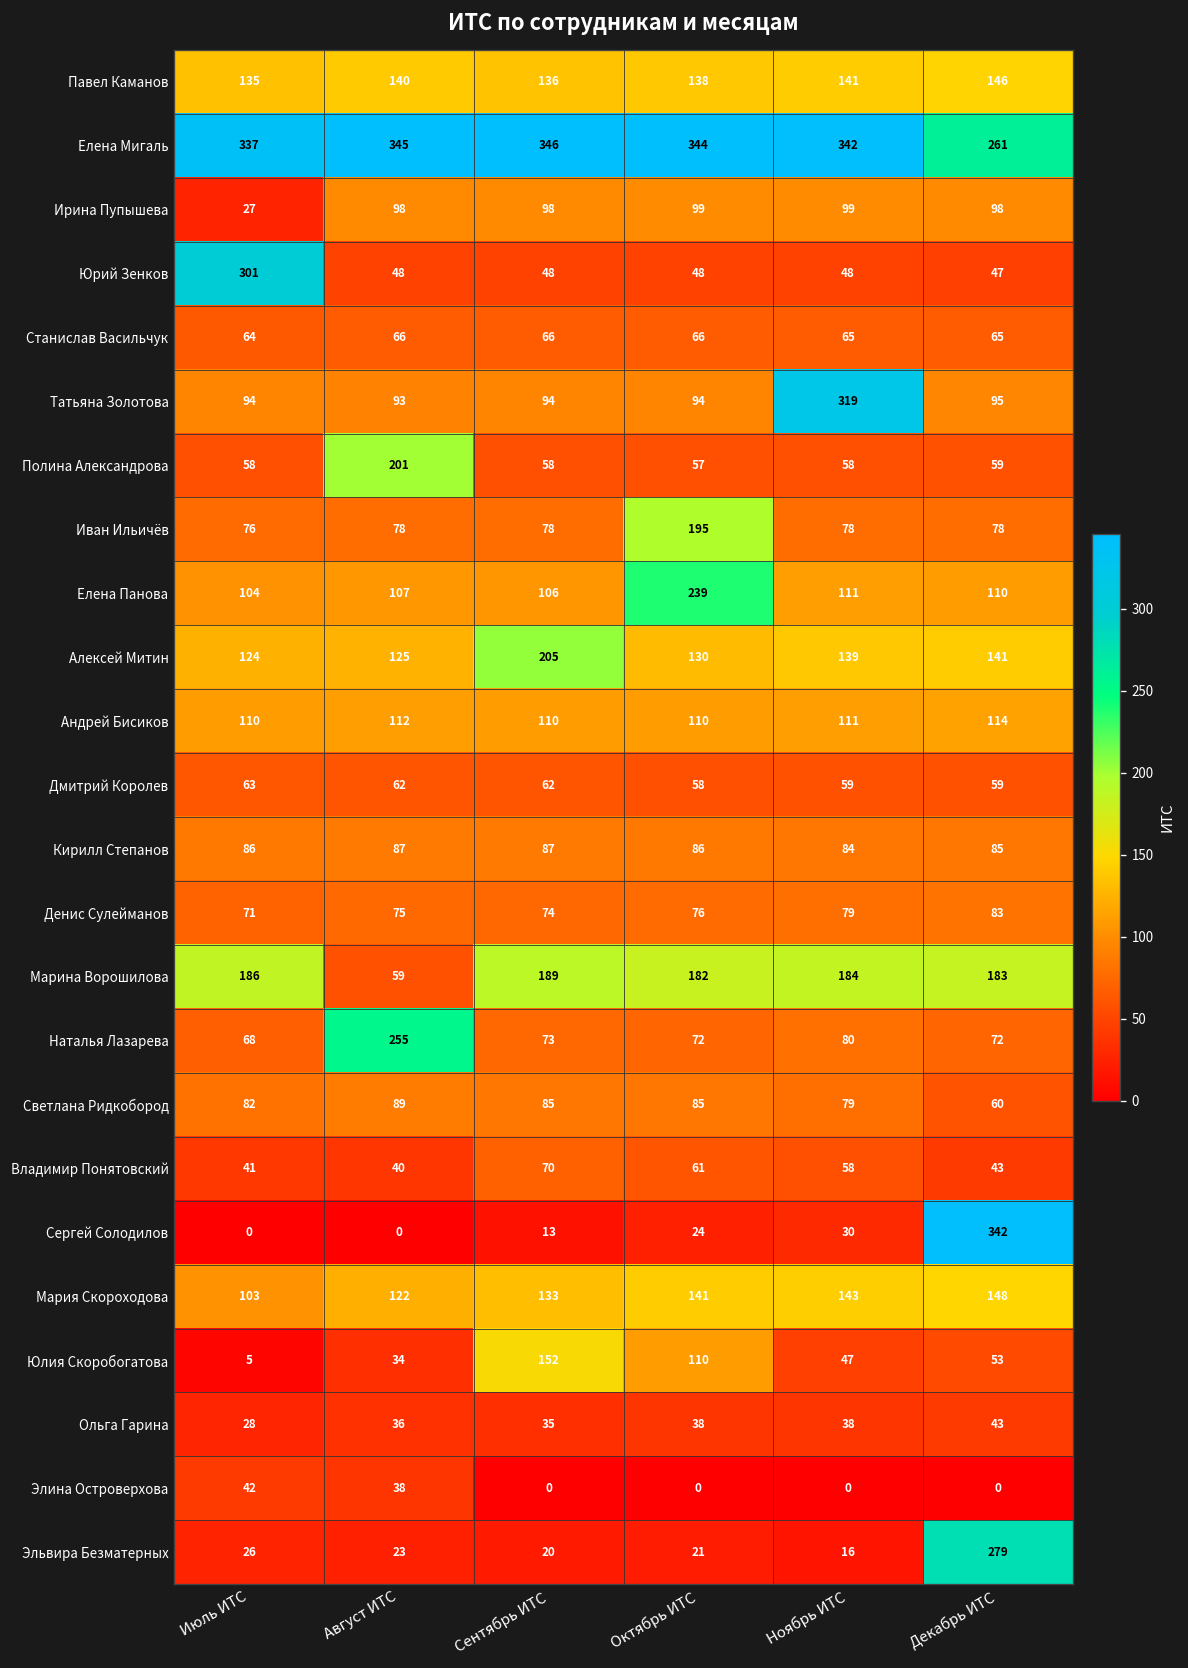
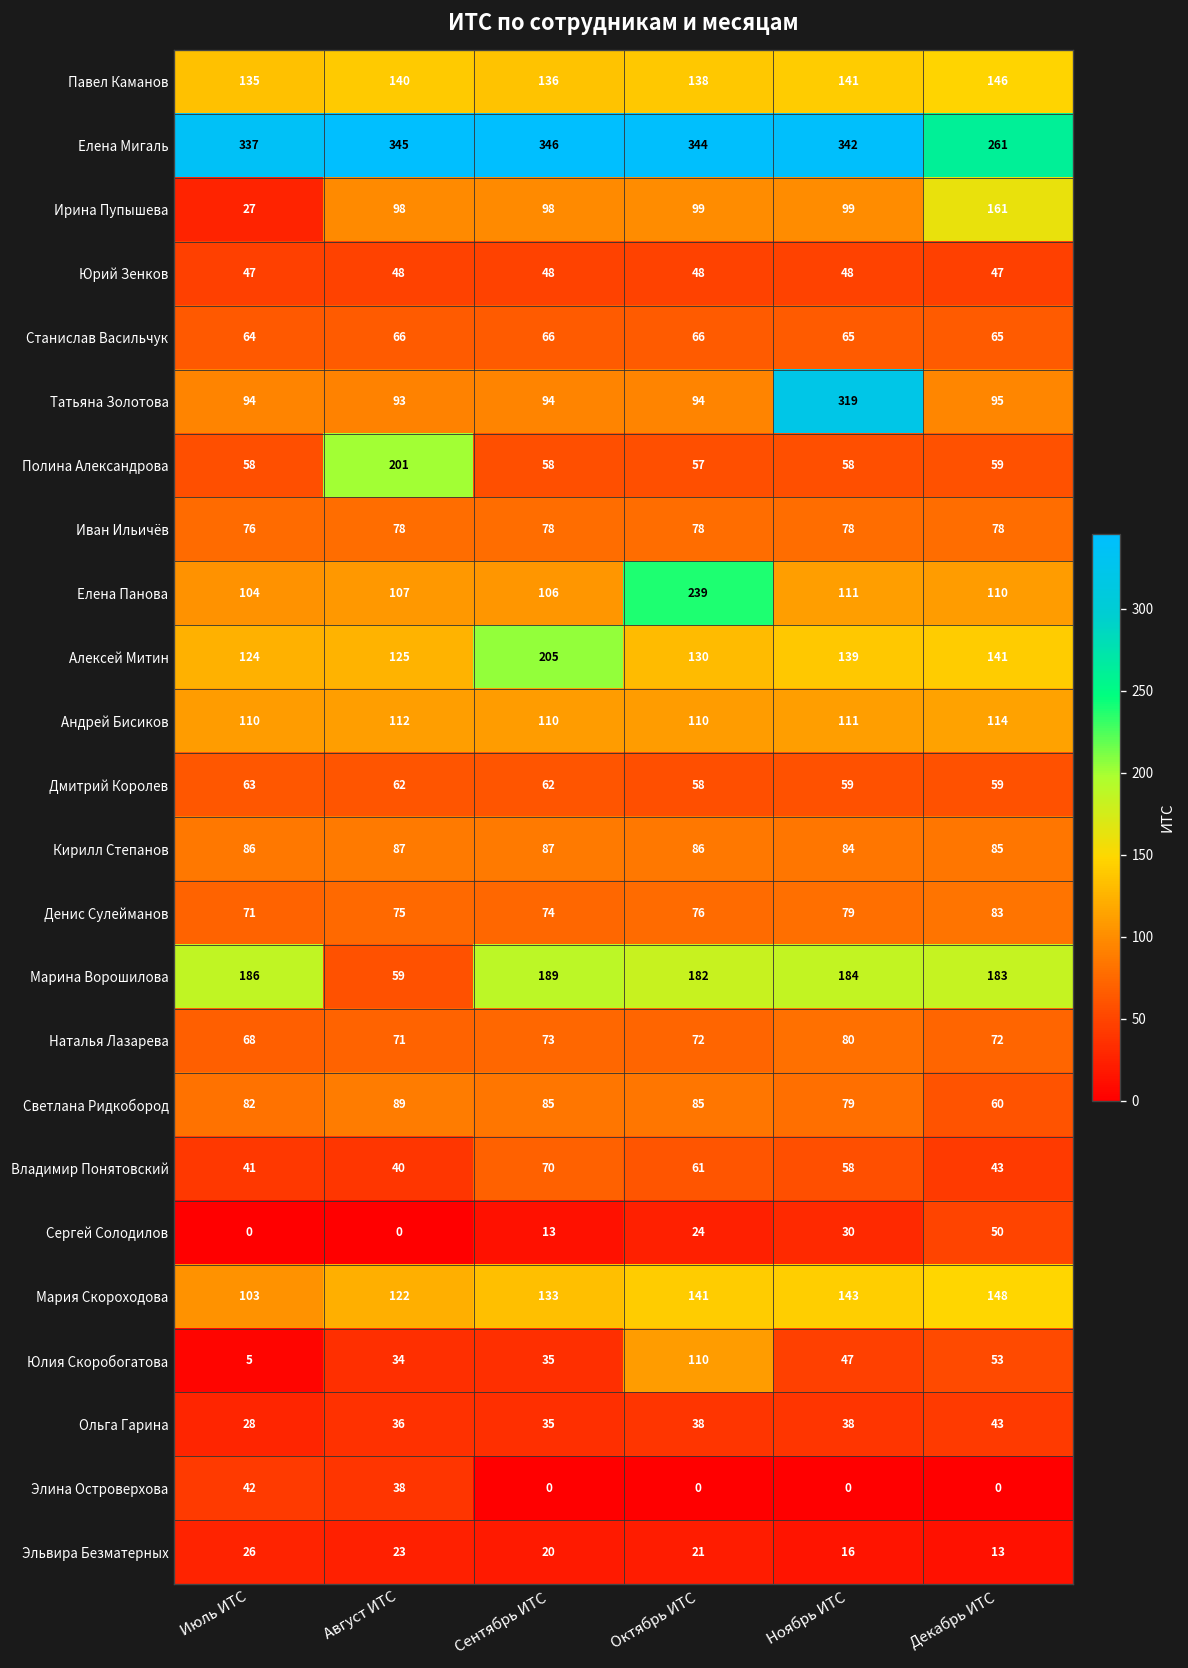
Ирина Пупышева, Декабрь ИТС: 98 -> 161
Юрий Зенков, Июль ИТС: 301 -> 47
Иван Ильичёв, Октябрь ИТС: 195 -> 78
Наталья Лазарева, Август ИТС: 255 -> 71
Сергей Солодилов, Декабрь ИТС: 342 -> 50
Юлия Скоробогатова, Сентябрь ИТС: 152 -> 35
Эльвира Безматерных, Декабрь ИТС: 279 -> 13
